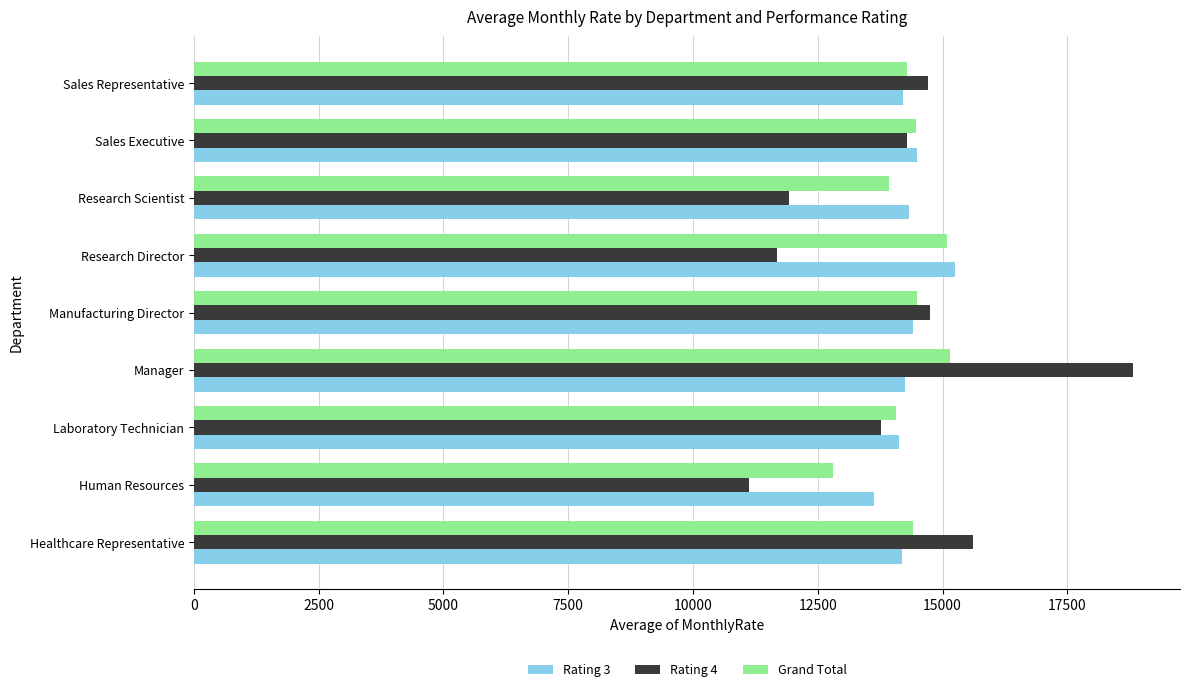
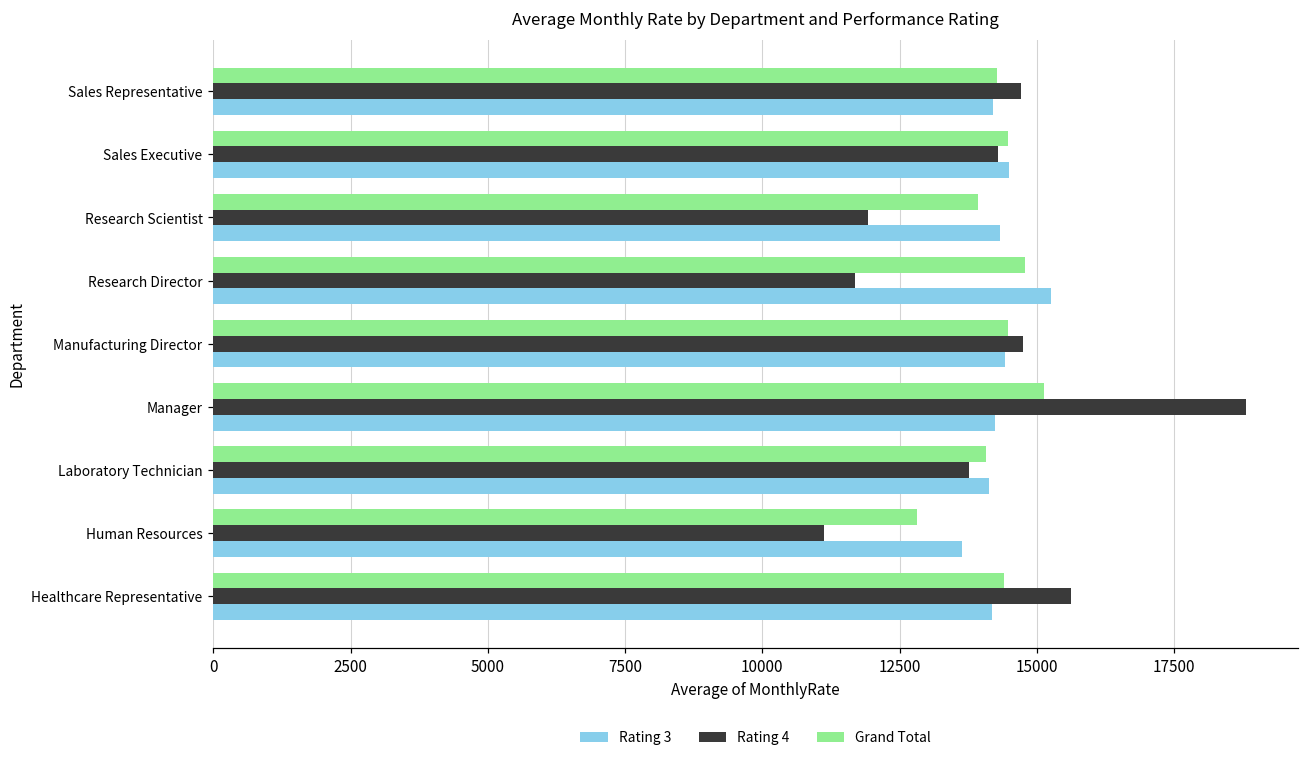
Grand Total, Research Director: 15100 -> 14800
